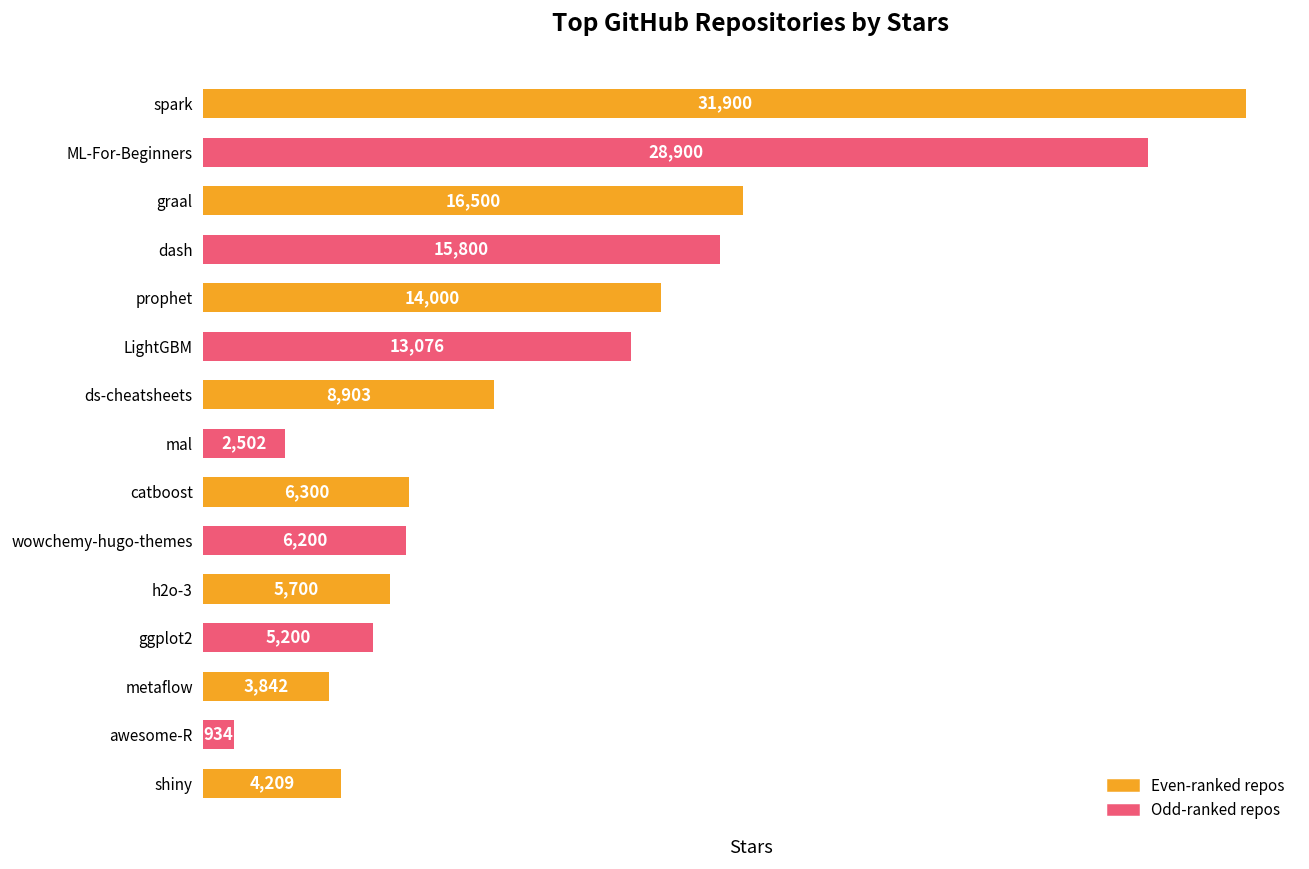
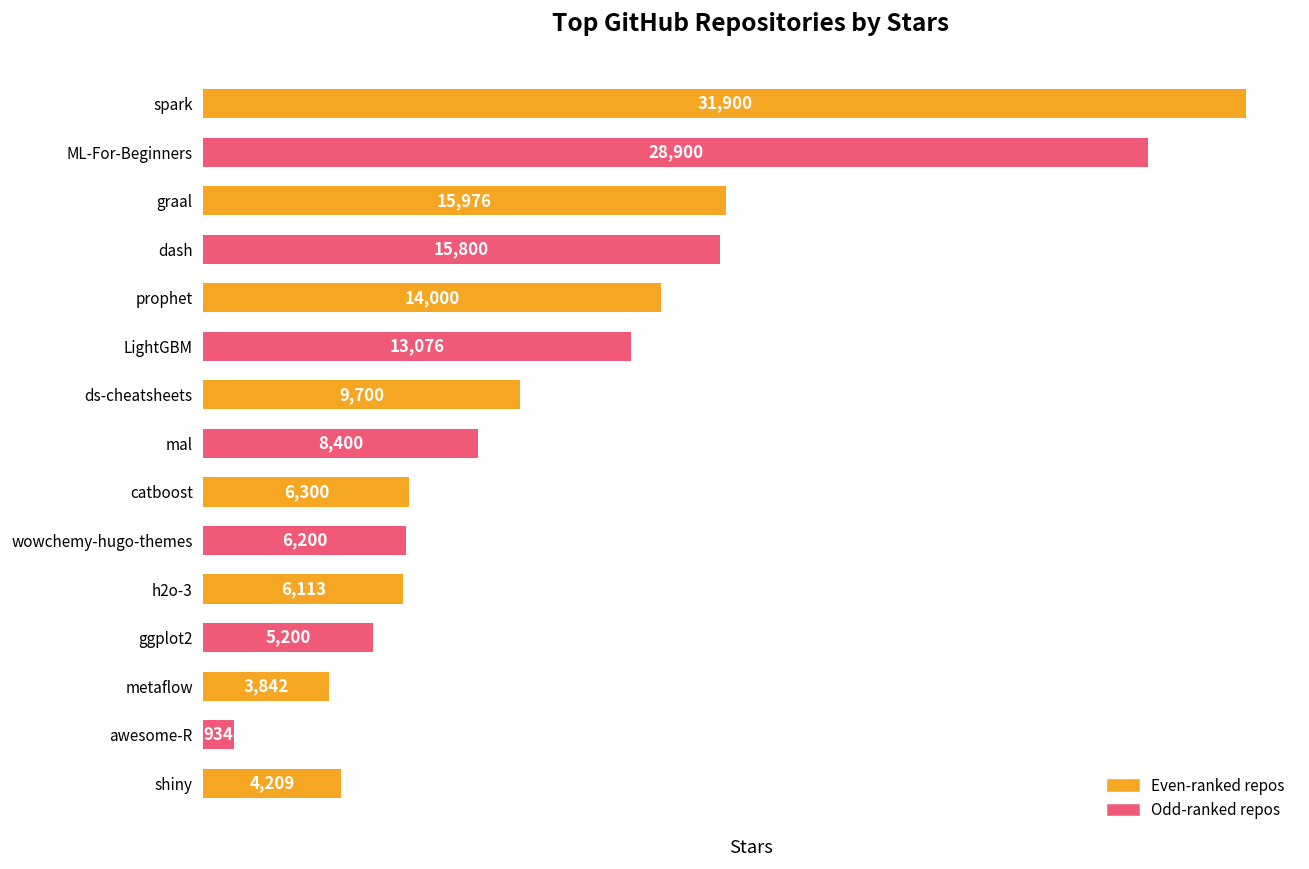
graal: 16,500 -> 15,976
ds-cheatsheets: 8,903 -> 9,700
mal: 2,502 -> 8,400
h2o-3: 5,700 -> 6,113
